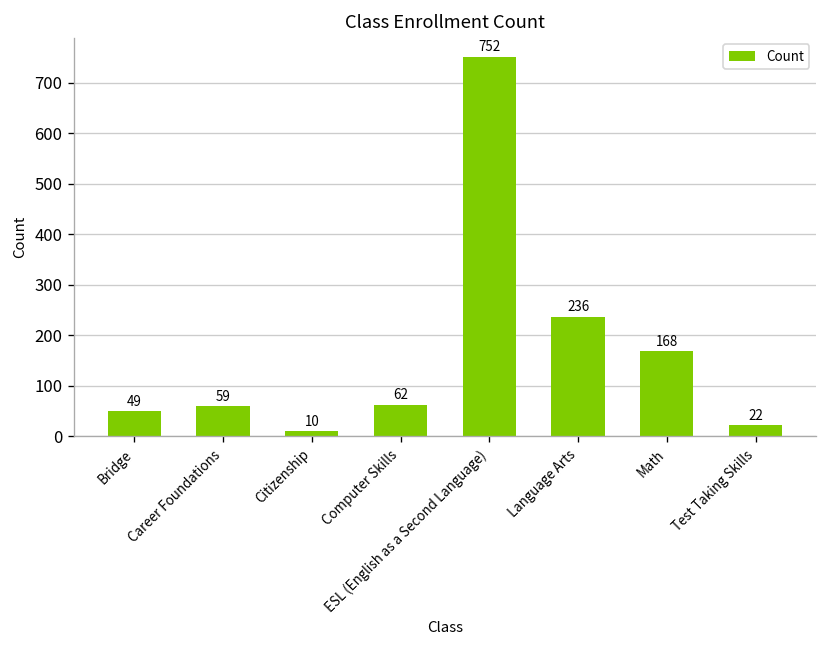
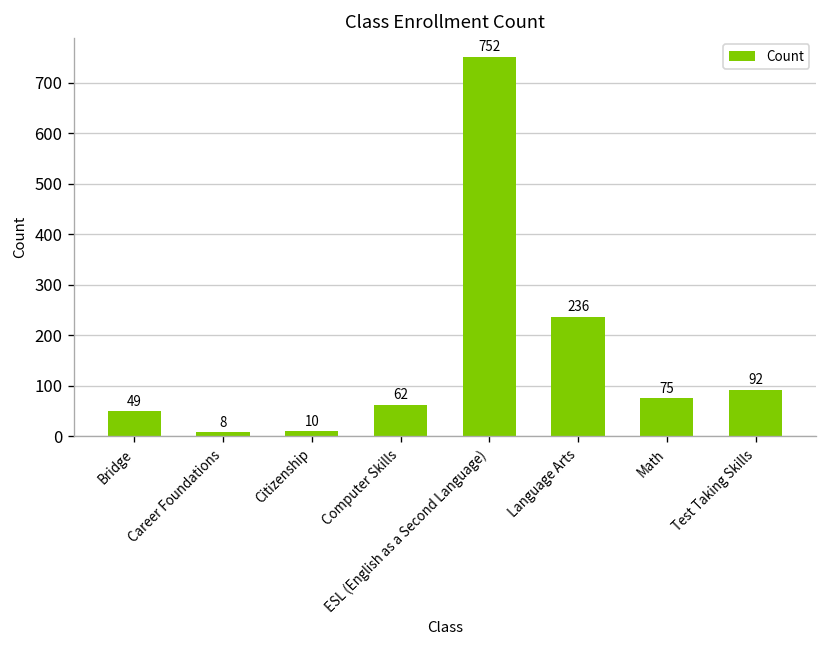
Career Foundations: 59 -> 8
Math: 168 -> 75
Test Taking Skills: 22 -> 92
